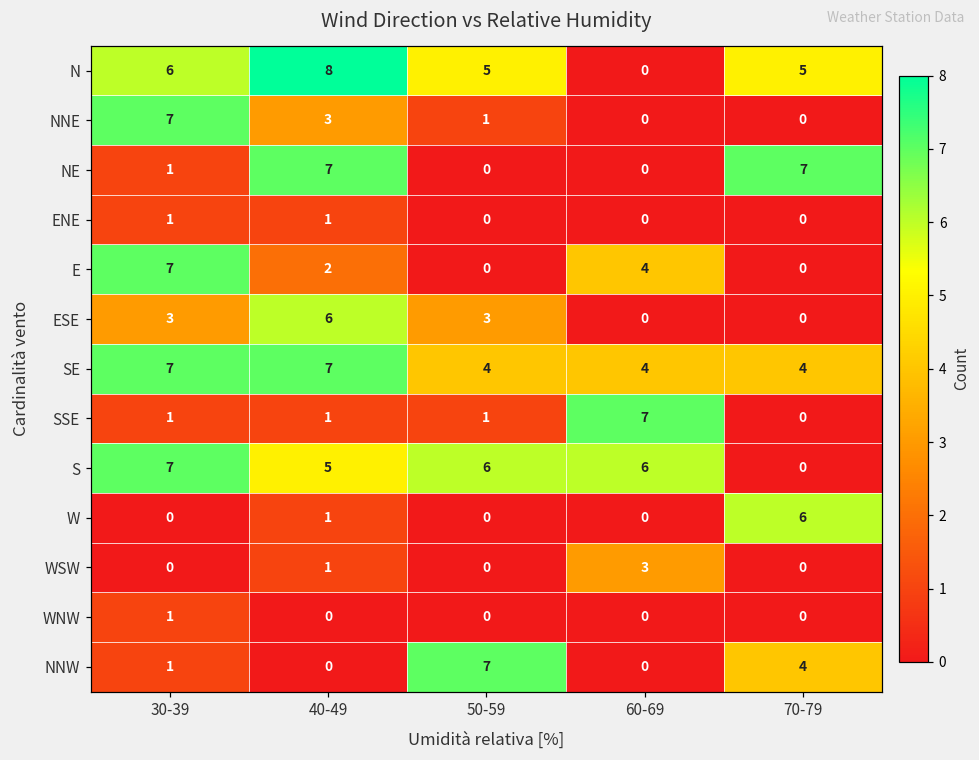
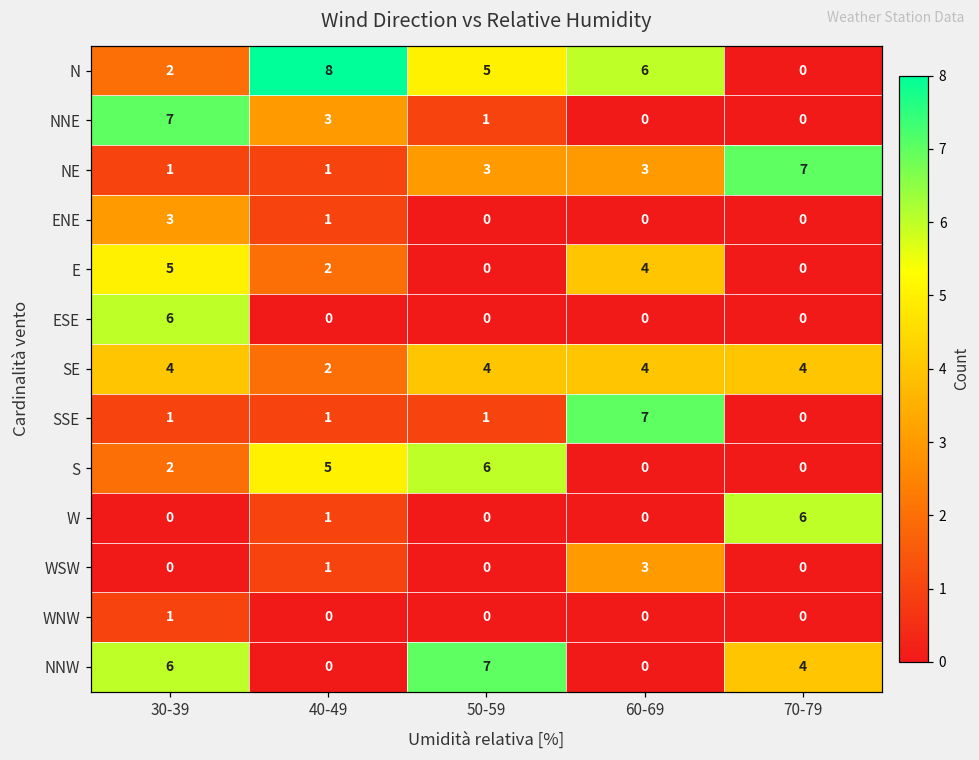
N, 30-39: 6 -> 2
N, 60-69: 0 -> 6
N, 70-79: 5 -> 0
NE, 40-49: 7 -> 1
NE, 50-59: 0 -> 3
NE, 60-69: 0 -> 3
ENE, 30-39: 1 -> 3
E, 30-39: 7 -> 5
ESE, 30-39: 3 -> 6
ESE, 40-49: 6 -> 0
ESE, 50-59: 3 -> 0
SE, 30-39: 7 -> 4
SE, 40-49: 7 -> 2
S, 30-39: 7 -> 2
S, 60-69: 6 -> 0
NNW, 30-39: 1 -> 6
